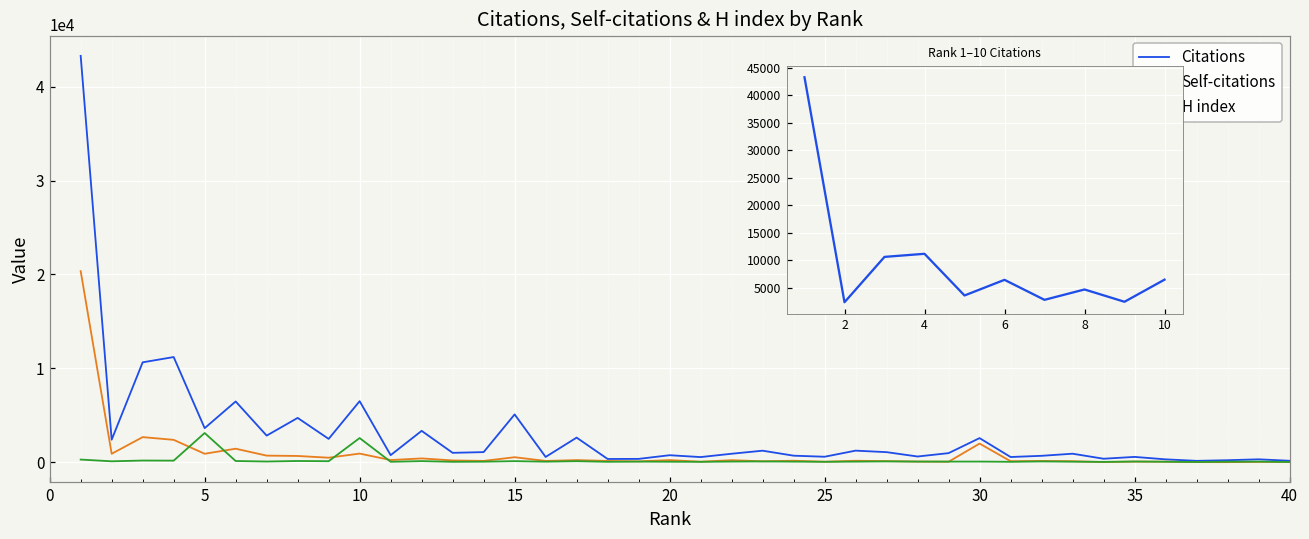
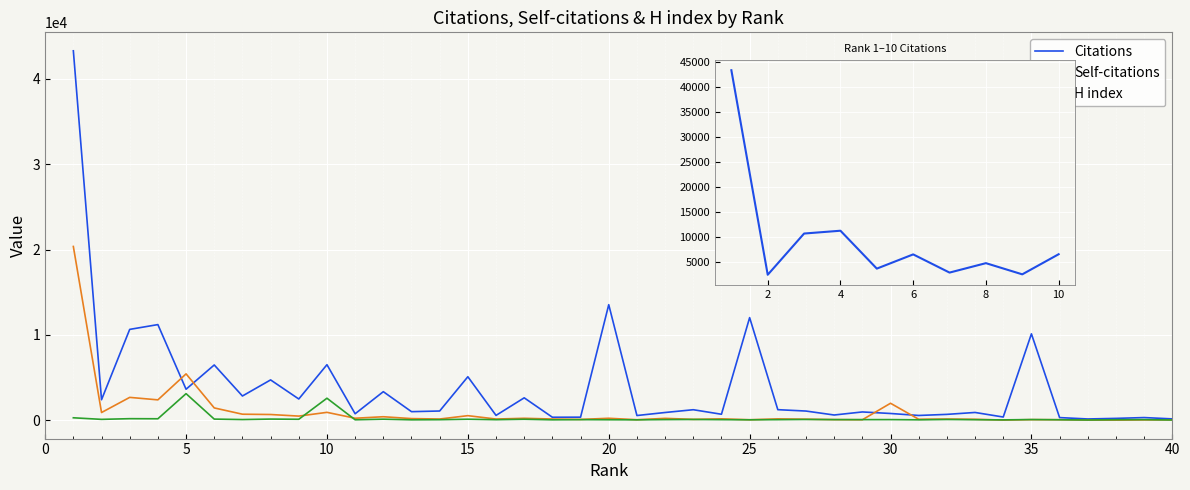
Citations, Self-citations & H index by Rank, Self-citations, 5: 1000 -> 5000
Citations, Self-citations & H index by Rank, Citations, 20: 1000 -> 14000
Citations, Self-citations & H index by Rank, Citations, 25: 1000 -> 12000
Citations, Self-citations & H index by Rank, Citations, 30: 3000 -> 1000
Citations, Self-citations & H index by Rank, Citations, 35: 1000 -> 10000
